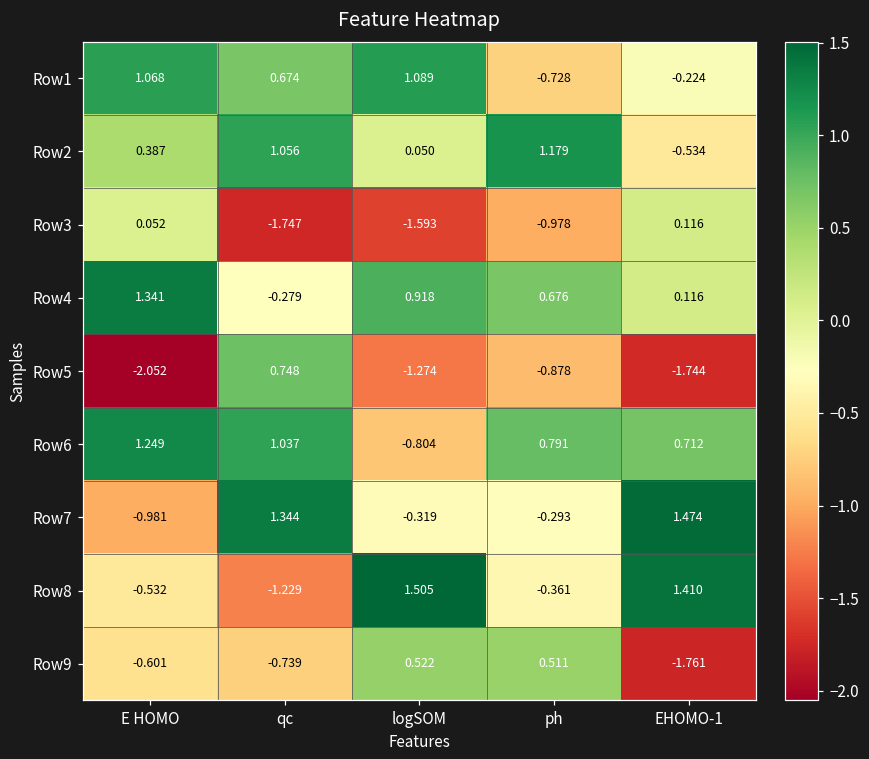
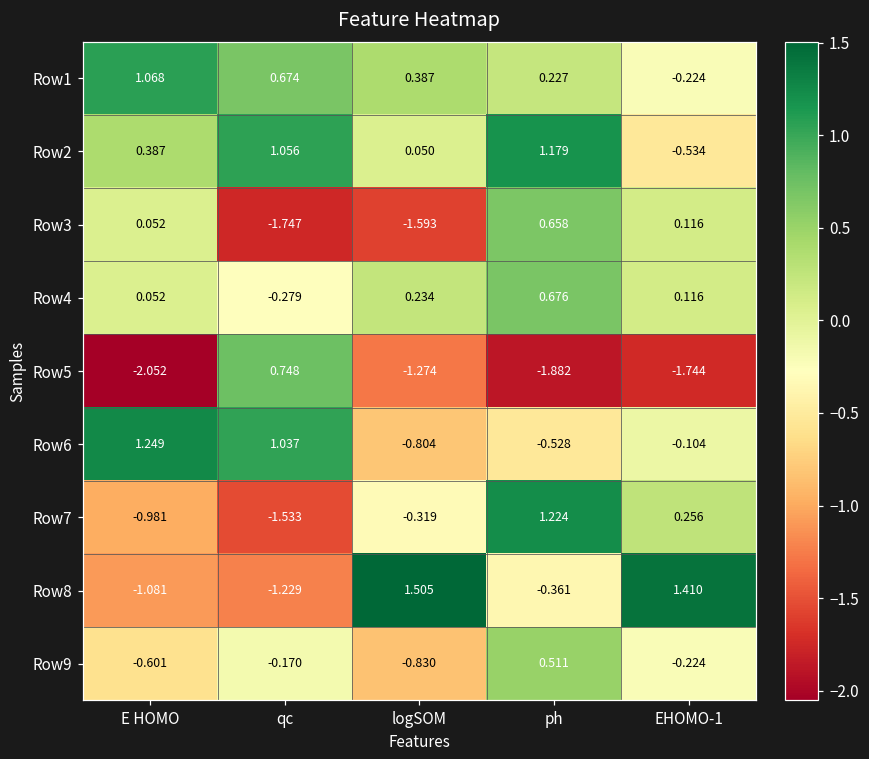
Row1, logSOM: 1.089 -> 0.387
Row1, ph: -0.728 -> 0.227
Row3, ph: -0.978 -> 0.658
Row4, E HOMO: 1.341 -> 0.052
Row4, logSOM: 0.918 -> 0.234
Row5, ph: -0.878 -> -1.882
Row6, ph: 0.791 -> -0.528
Row6, EHOMO-1: 0.712 -> -0.104
Row7, qc: 1.344 -> -1.533
Row7, ph: -0.293 -> 1.224
Row7, EHOMO-1: 1.474 -> 0.256
Row8, E HOMO: -0.532 -> -1.081
Row9, qc: -0.739 -> -0.170
Row9, logSOM: 0.522 -> -0.830
Row9, EHOMO-1: -1.761 -> -0.224
